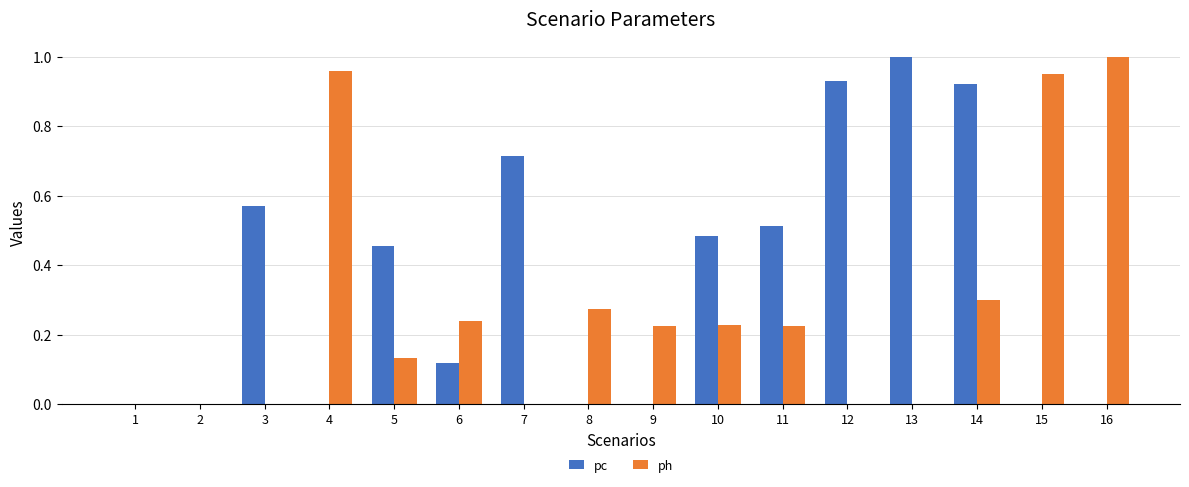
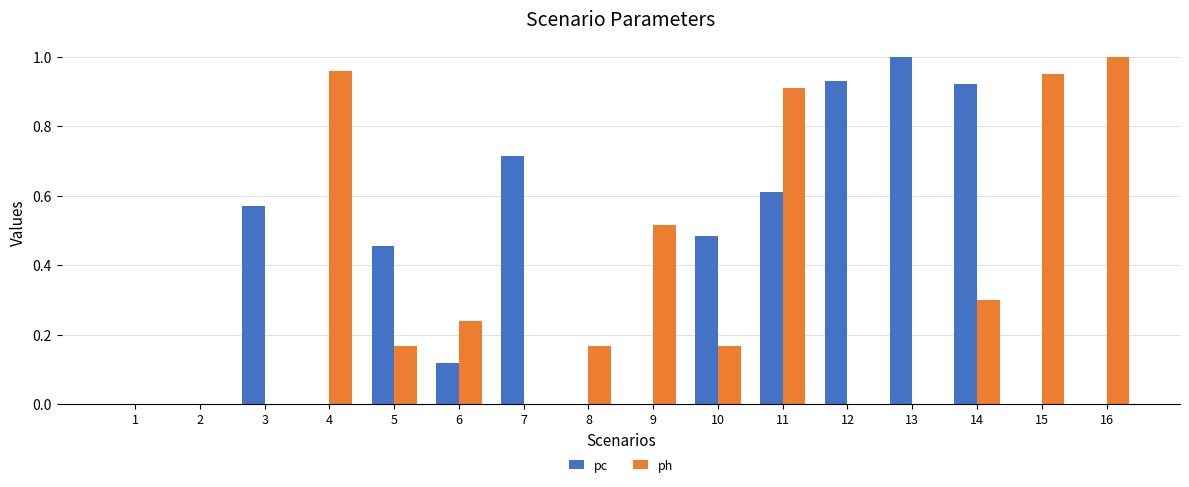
ph, 5: 0.13 -> 0.17
ph, 8: 0.27 -> 0.17
ph, 9: 0.22 -> 0.51
ph, 10: 0.23 -> 0.17
pc, 11: 0.51 -> 0.61
ph, 11: 0.22 -> 0.91
